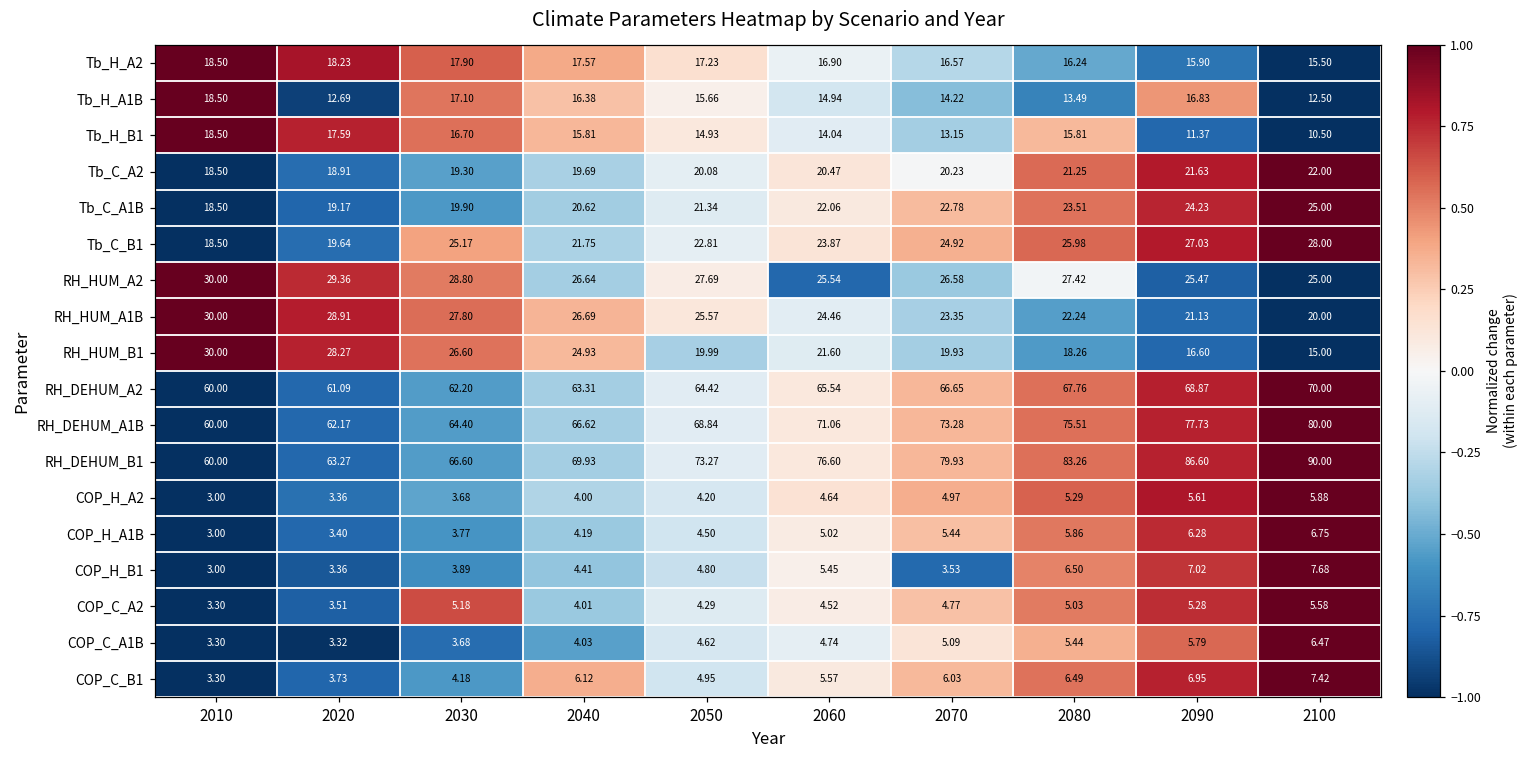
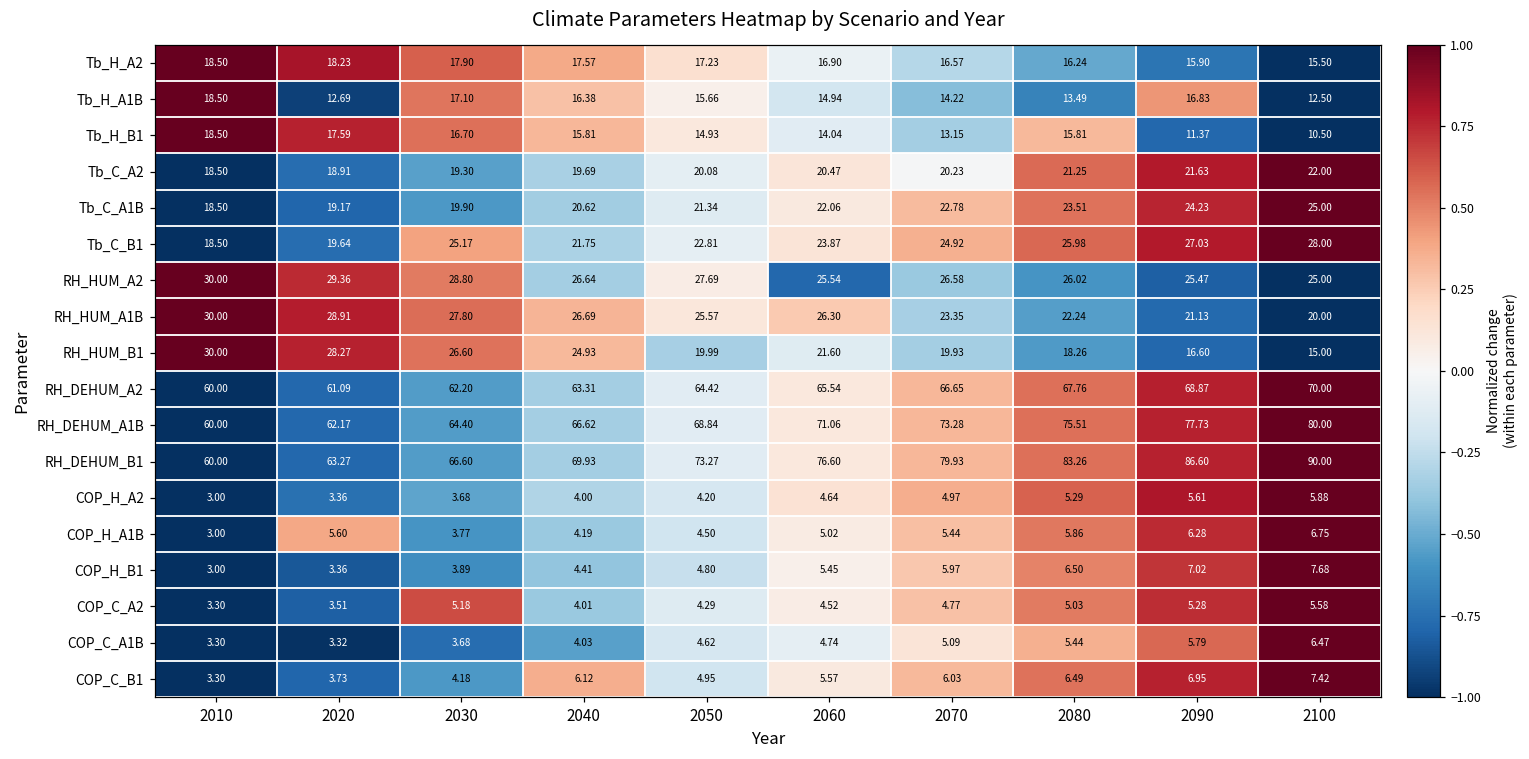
RH_HUM_A2, 2080: 27.42 -> 26.02
RH_HUM_A1B, 2060: 24.46 -> 26.30
COP_H_A1B, 2020: 3.40 -> 5.60
COP_H_B1, 2070: 3.53 -> 5.97
